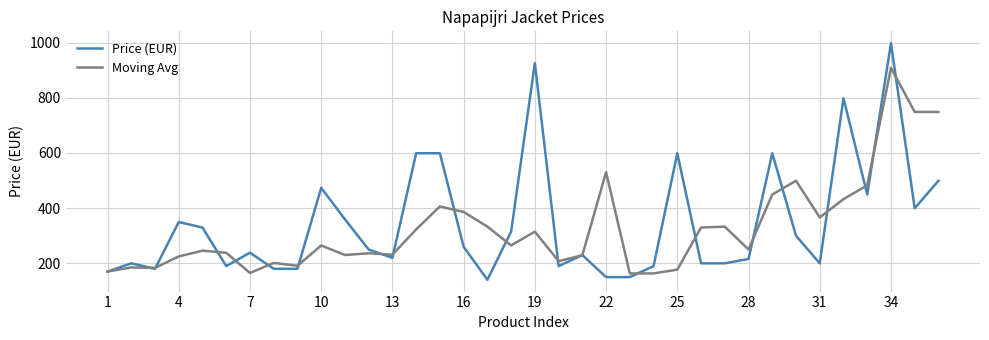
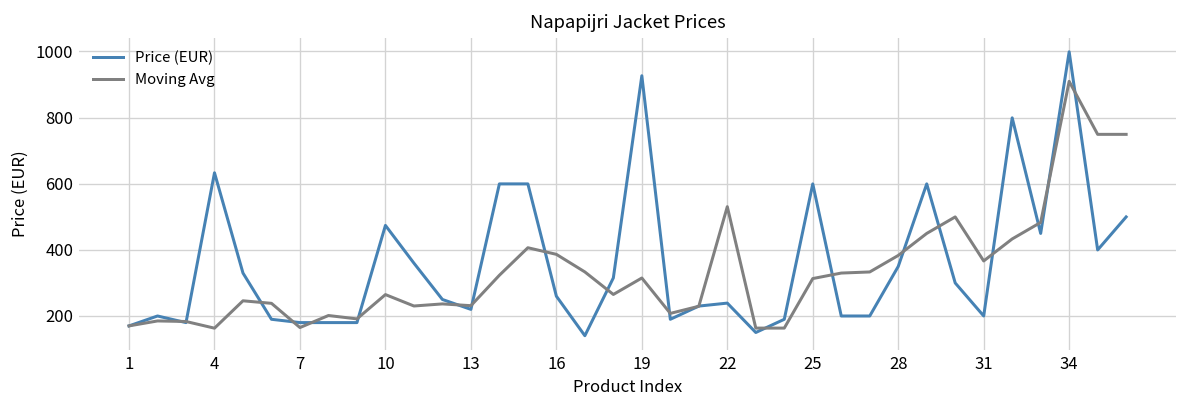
Price (EUR), 4: 350 -> 630
Moving Avg, 4: 220 -> 160
Price (EUR), 7: 240 -> 180
Price (EUR), 22: 150 -> 240
Moving Avg, 25: 180 -> 310
Price (EUR), 28: 210 -> 350
Moving Avg, 28: 250 -> 380
